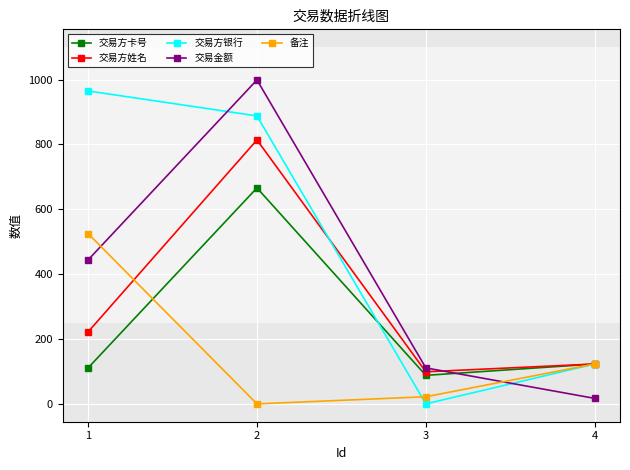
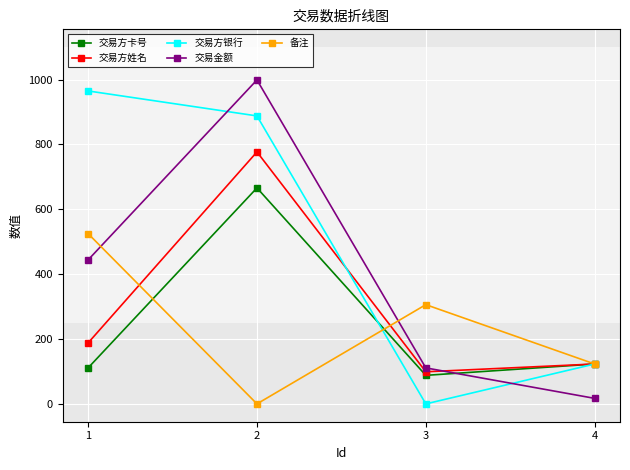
交易方姓名, 1: 220 -> 190
交易方姓名, 2: 810 -> 780
备注, 3: 20 -> 310
